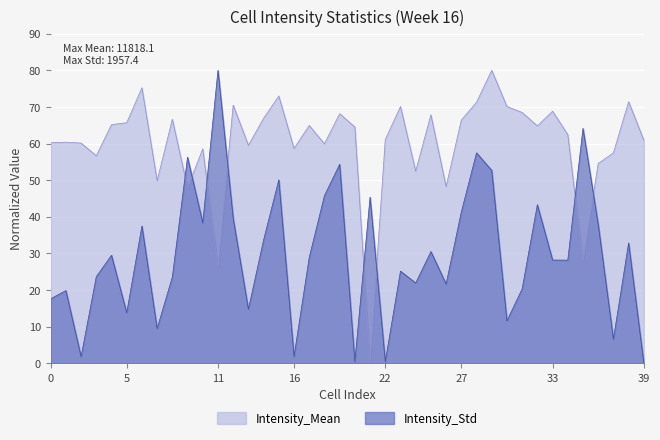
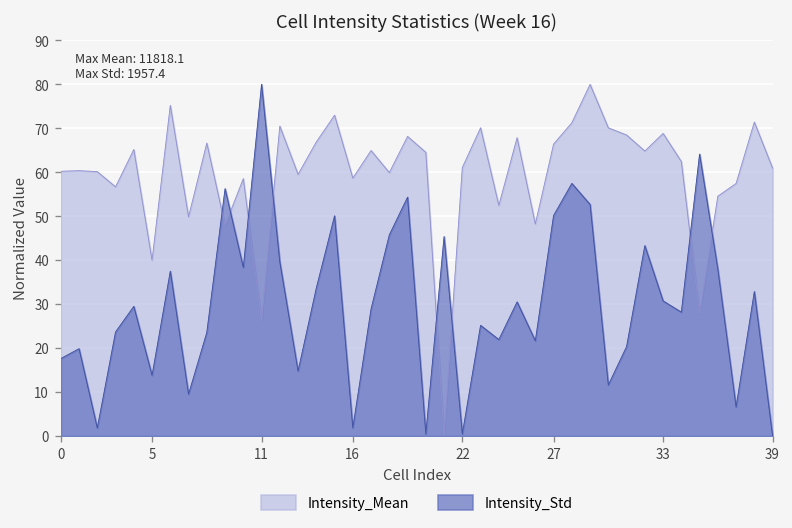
Intensity_Mean, 5: 66 -> 40
Intensity_Std, 27: 41 -> 50
Intensity_Std, 33: 28 -> 31
